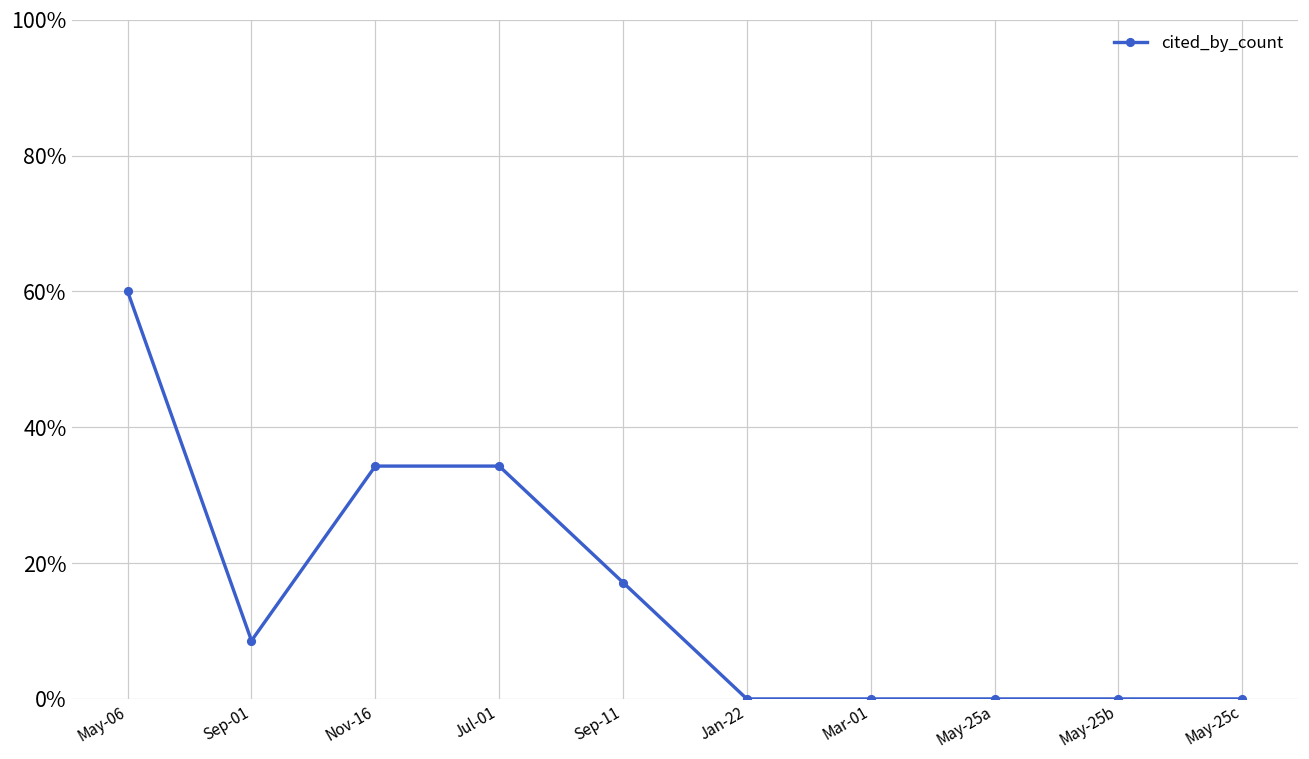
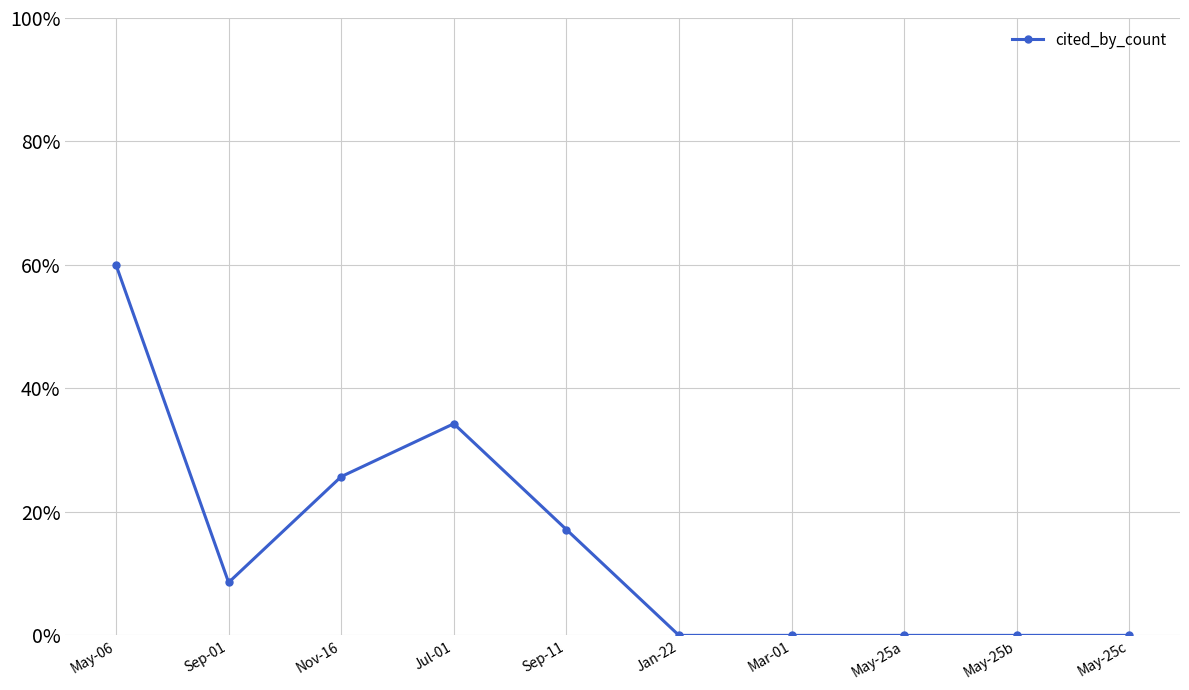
Nov-16: 34% -> 26%
